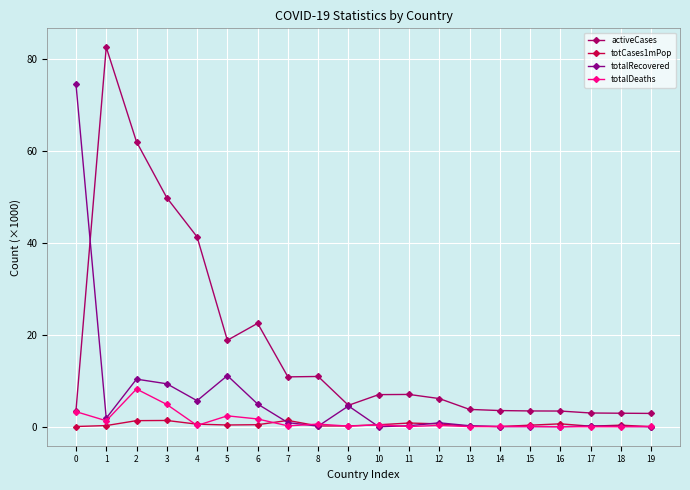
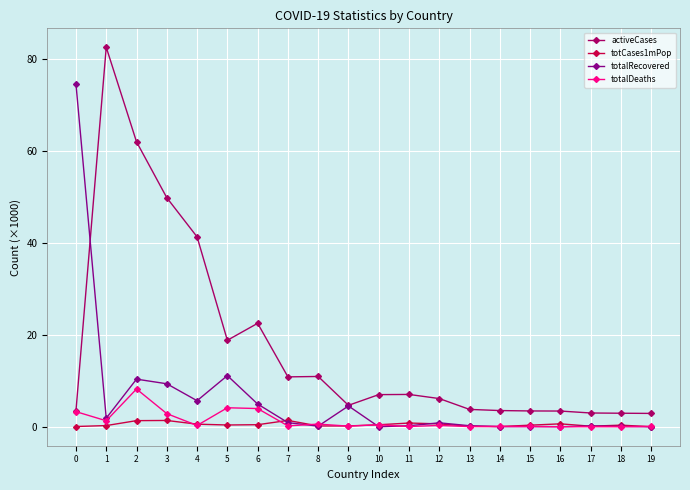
totalDeaths, 3: 5 -> 3
totalDeaths, 5: 2 -> 4
totalDeaths, 6: 2 -> 4
